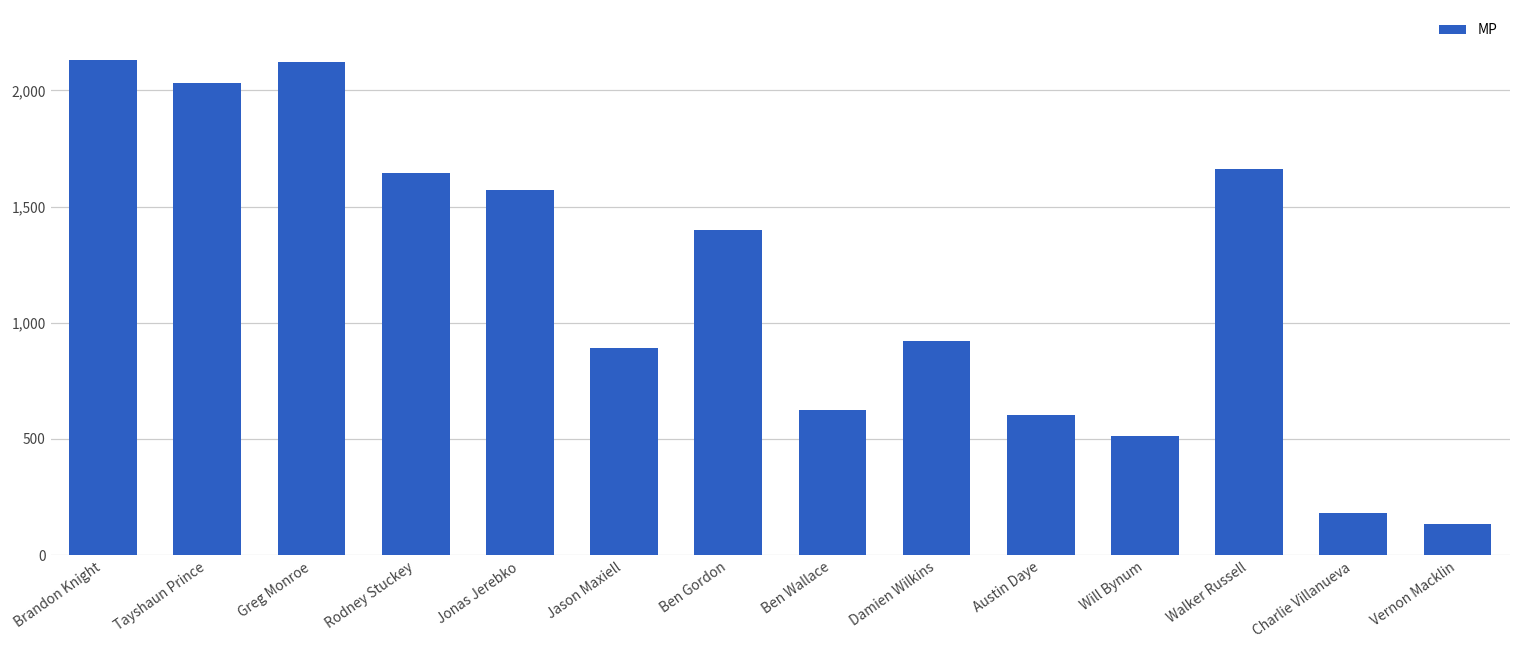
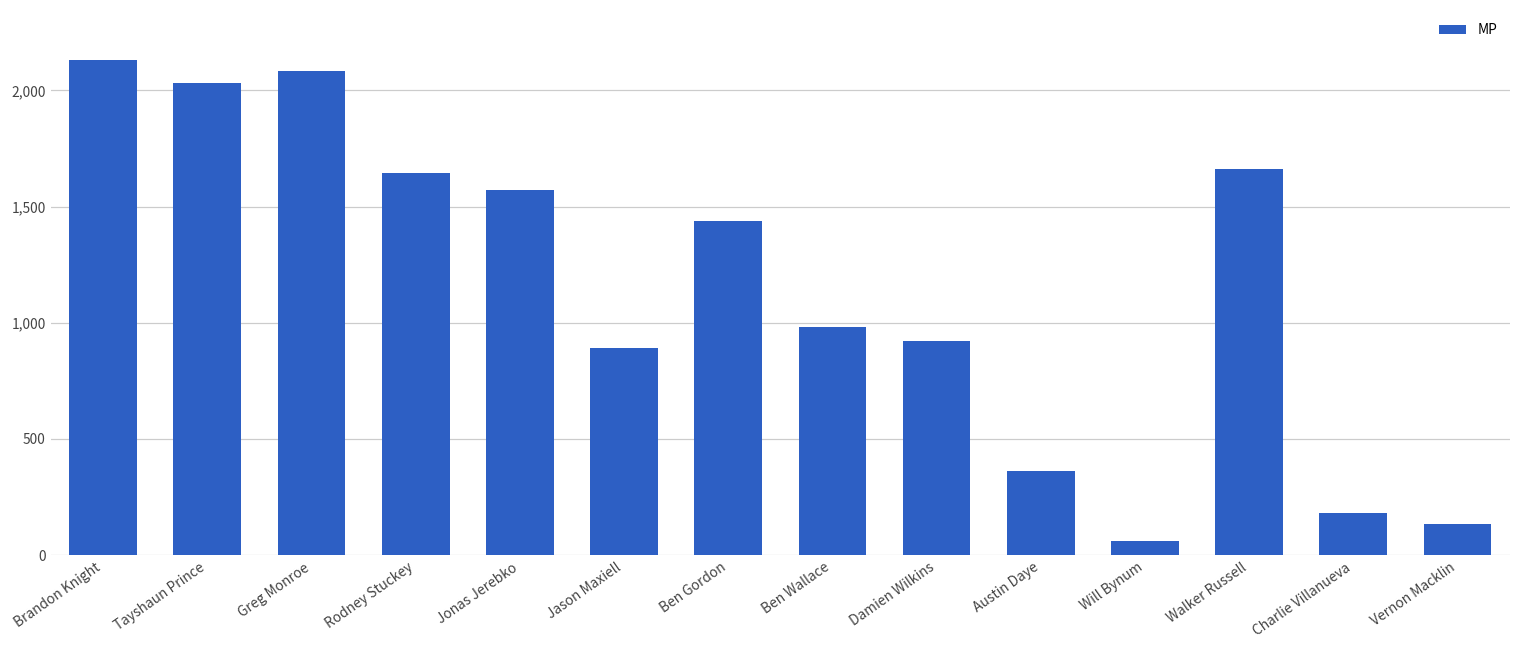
Greg Monroe: 2,120 -> 2,080
Ben Gordon: 1,400 -> 1,440
Ben Wallace: 630 -> 980
Austin Daye: 600 -> 360
Will Bynum: 510 -> 60
